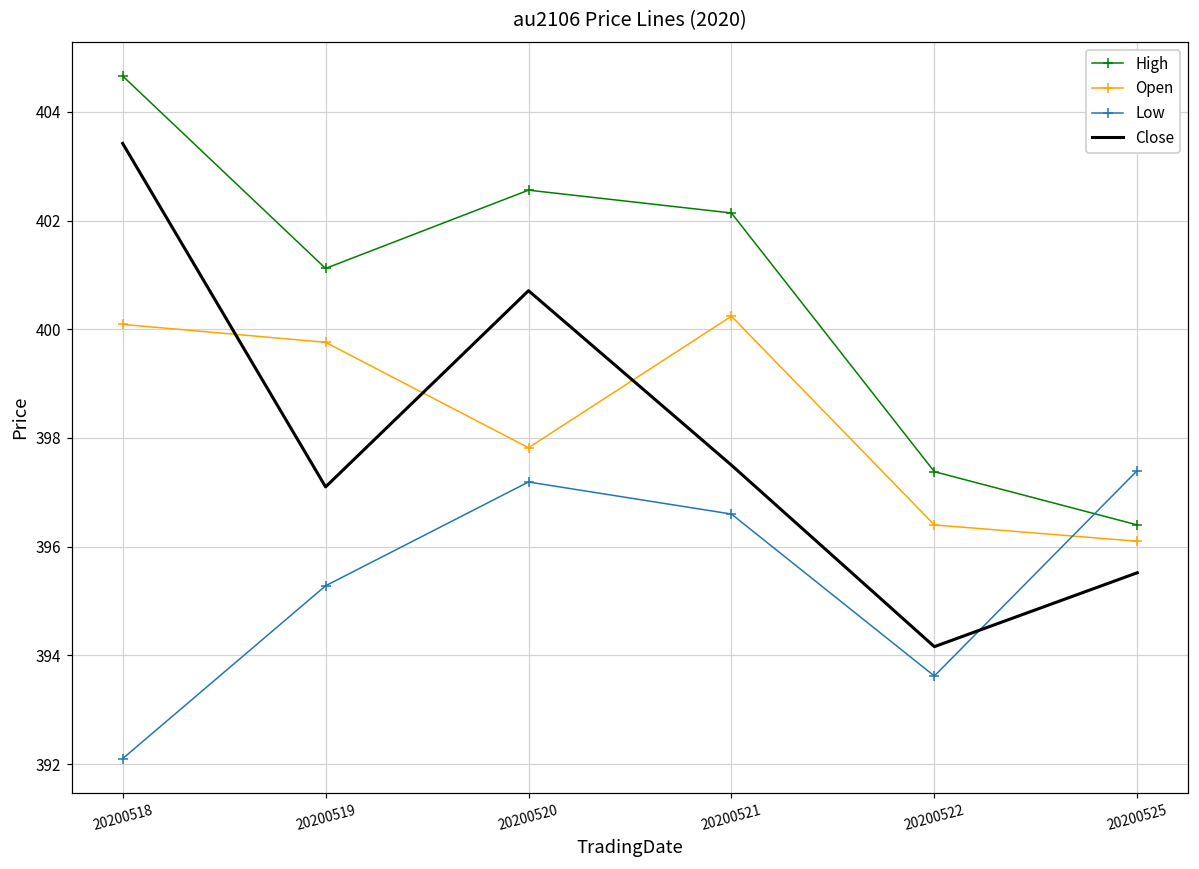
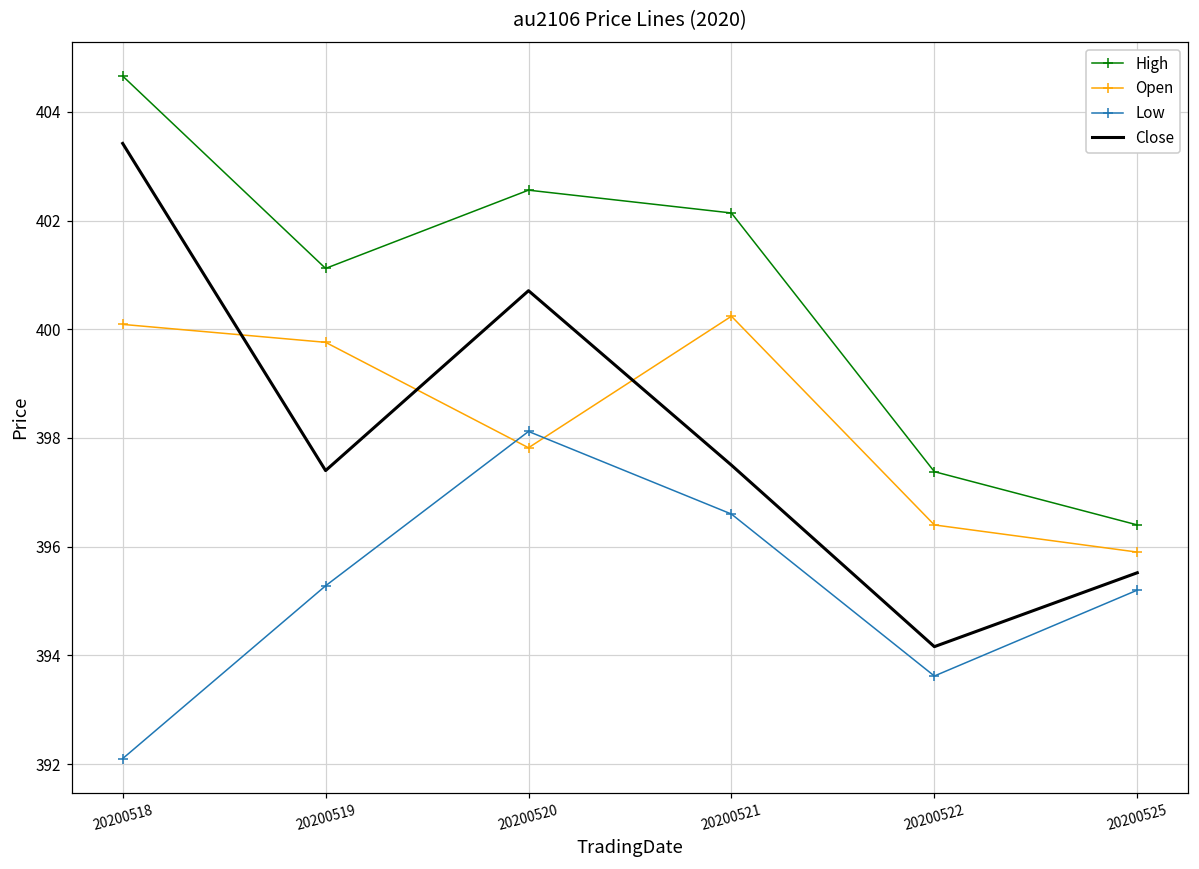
Close, 20200519: 397.1 -> 397.4
Low, 20200520: 397.2 -> 398.1
Open, 20200525: 396.1 -> 395.9
Low, 20200525: 397.4 -> 395.2
